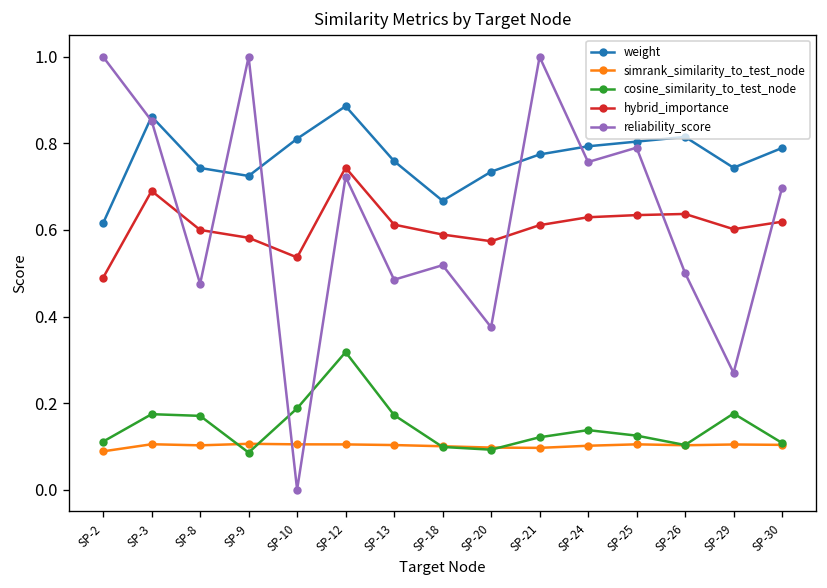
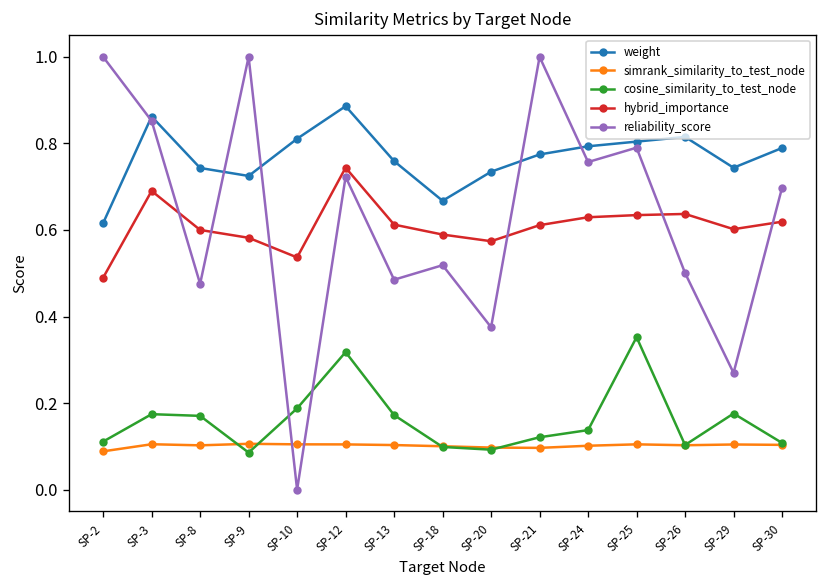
cosine_similarity_to_test_node, SP-25: 0.12 -> 0.35
